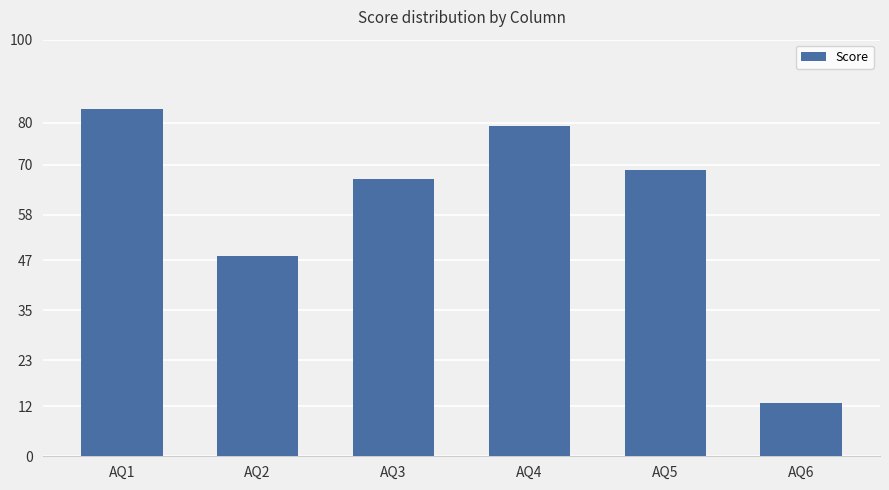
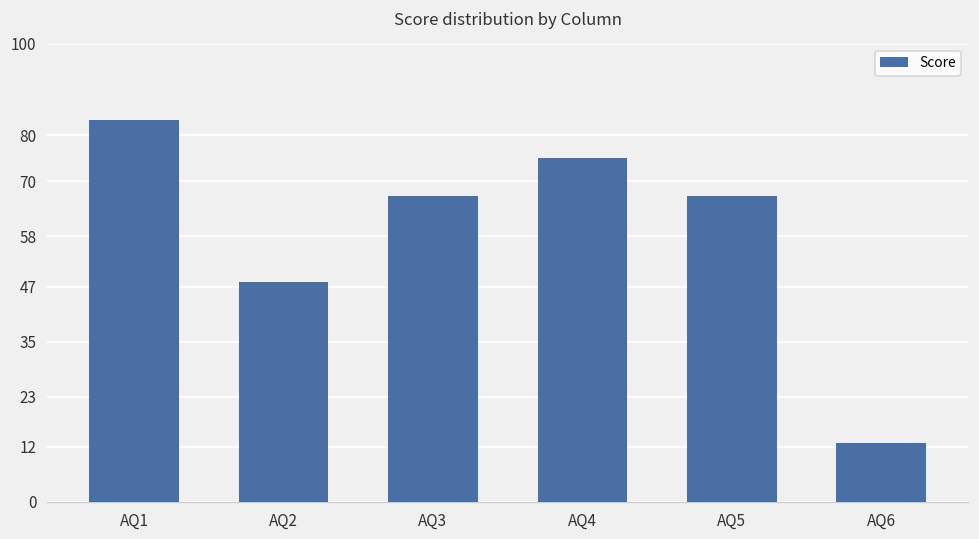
AQ4: 79 -> 75
AQ5: 69 -> 67
